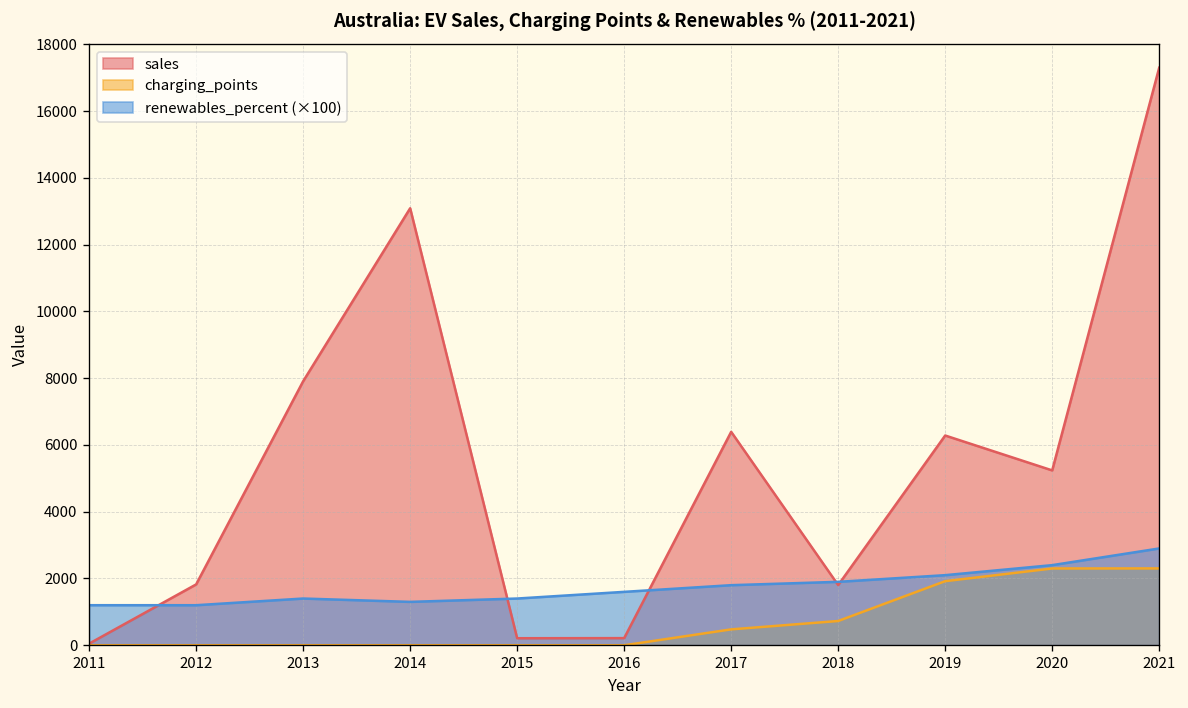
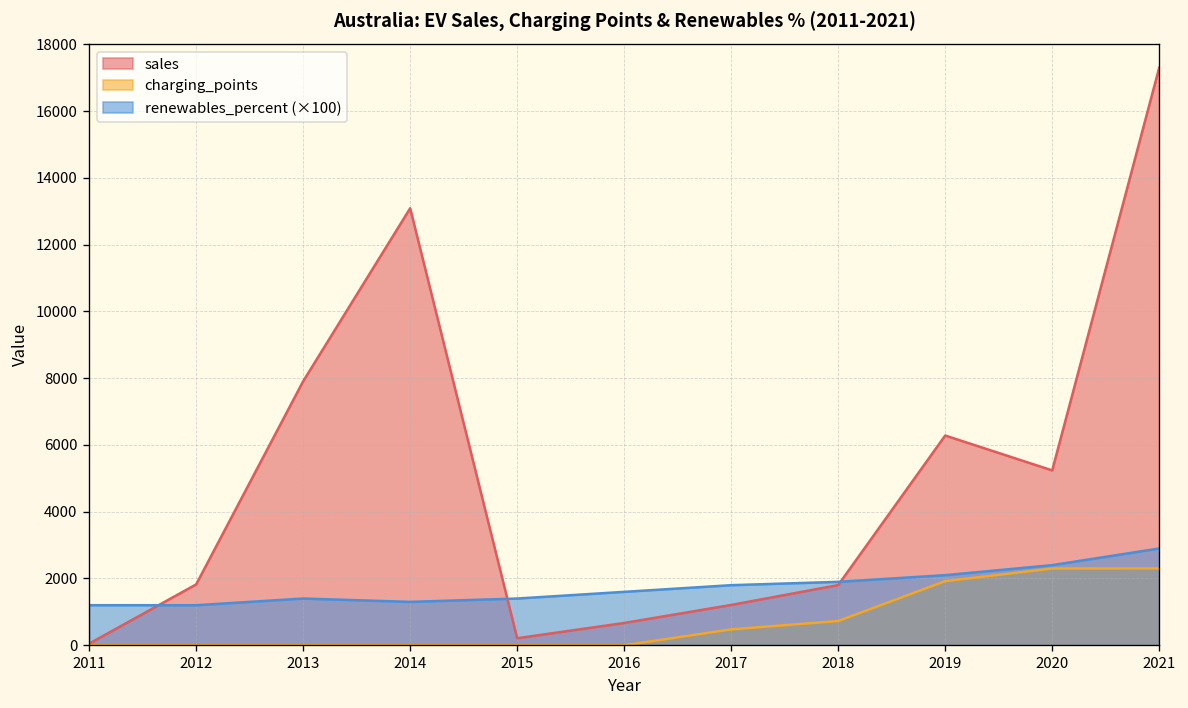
sales, 2016: 200 -> 700
sales, 2017: 6400 -> 1200
